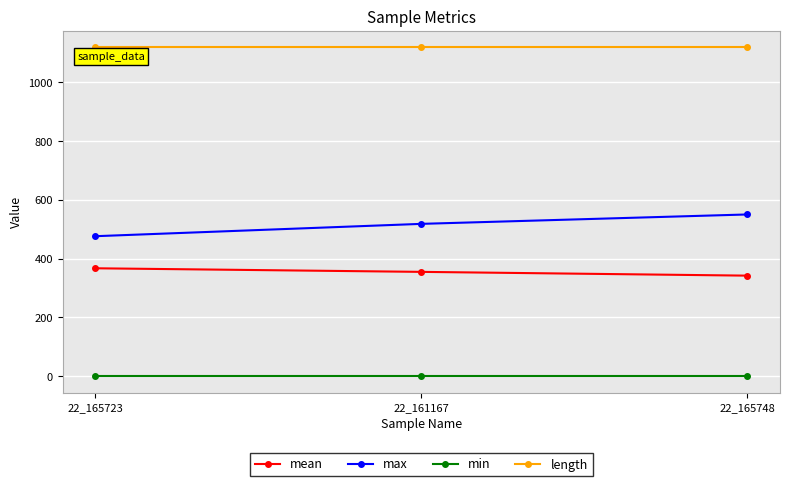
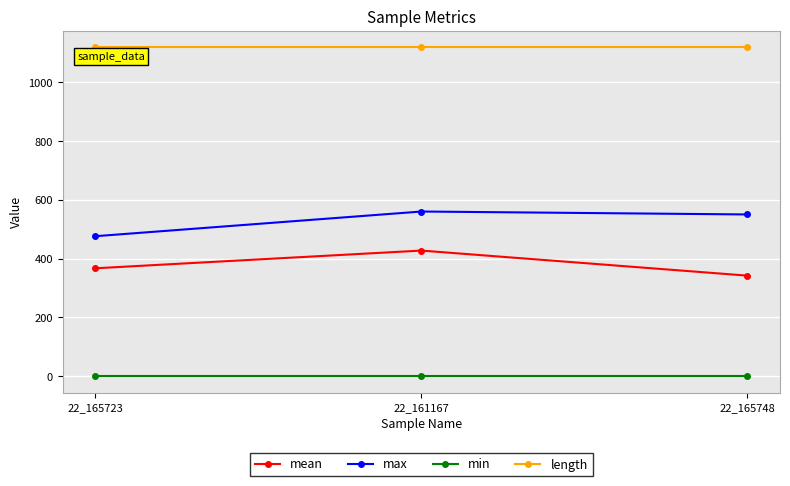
mean, 22_161167: 350 -> 430
max, 22_161167: 520 -> 560
